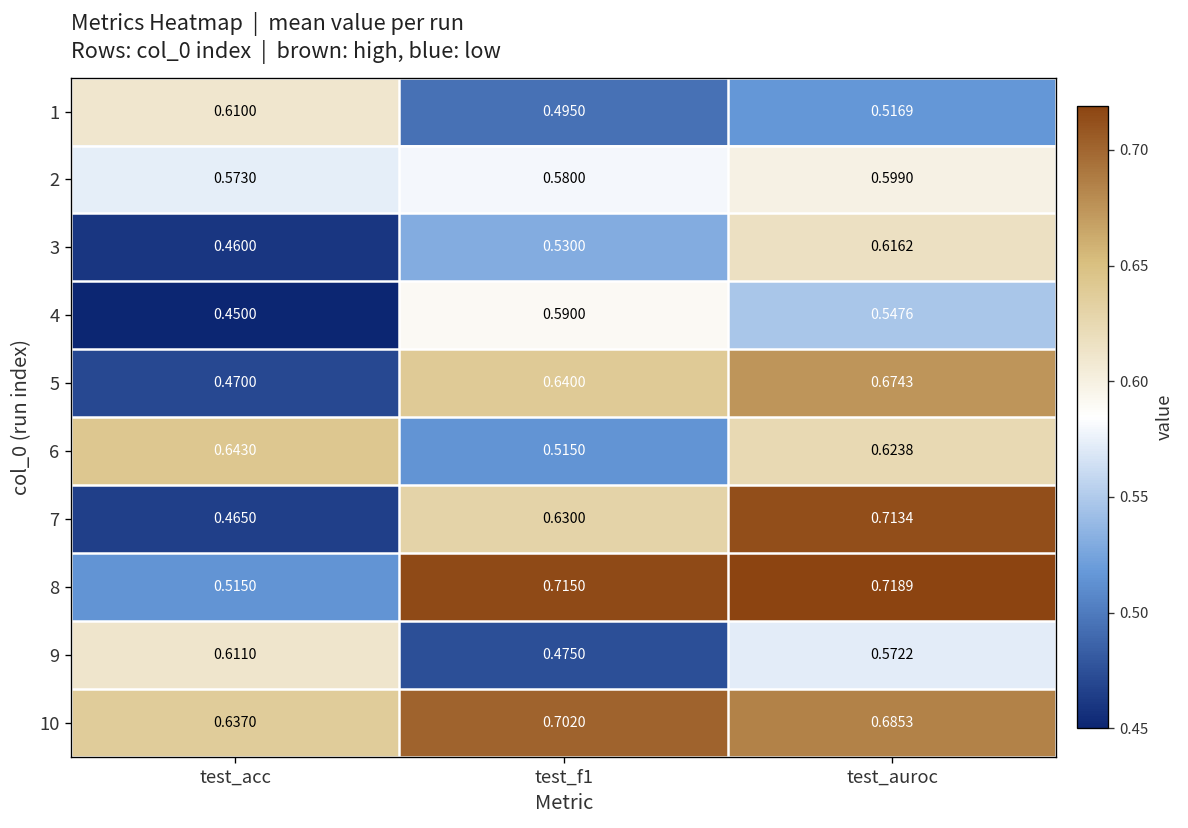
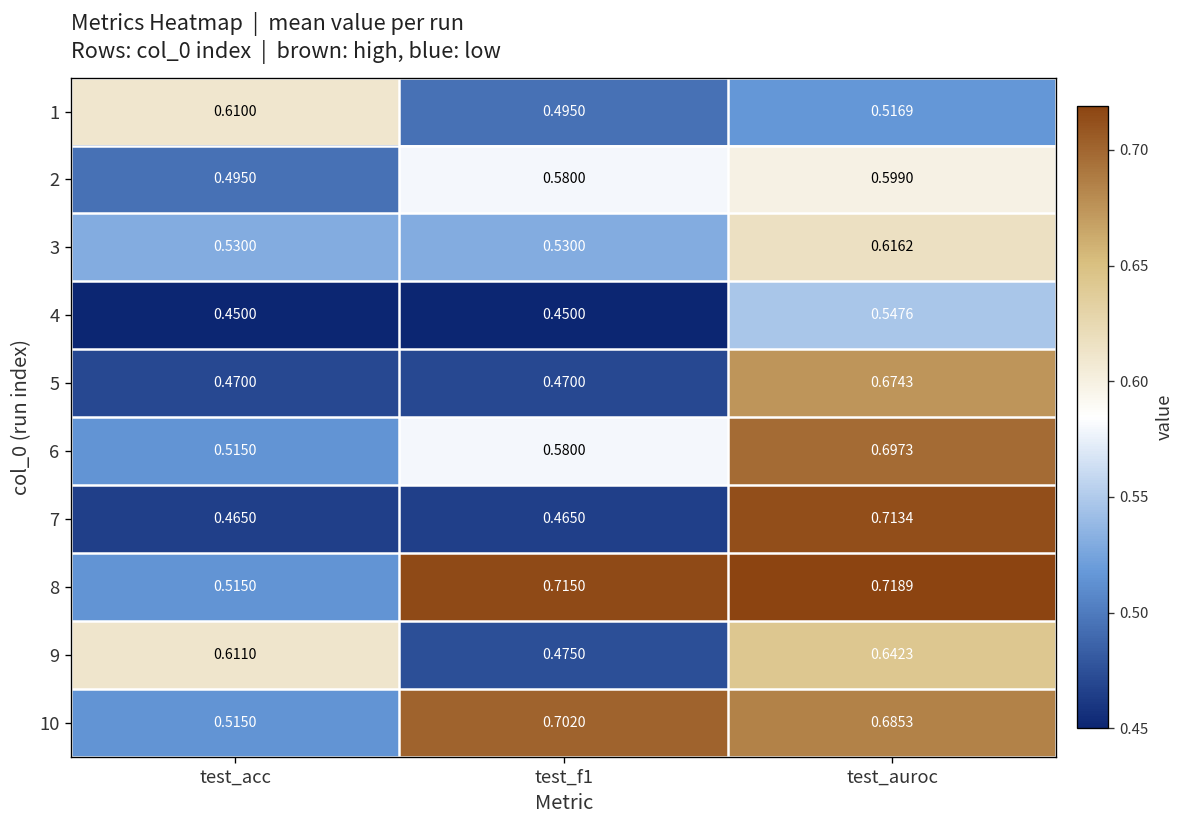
2, test_acc: 0.5730 -> 0.4950
3, test_acc: 0.4600 -> 0.5300
4, test_f1: 0.5900 -> 0.4500
5, test_f1: 0.6400 -> 0.4700
6, test_acc: 0.6430 -> 0.5150
6, test_f1: 0.5150 -> 0.5800
6, test_auroc: 0.6238 -> 0.6973
7, test_f1: 0.6300 -> 0.4650
9, test_auroc: 0.5722 -> 0.6423
10, test_acc: 0.6370 -> 0.5150
